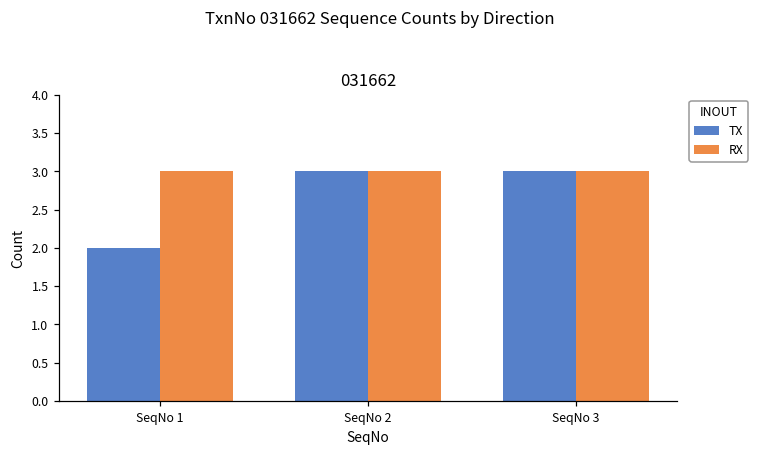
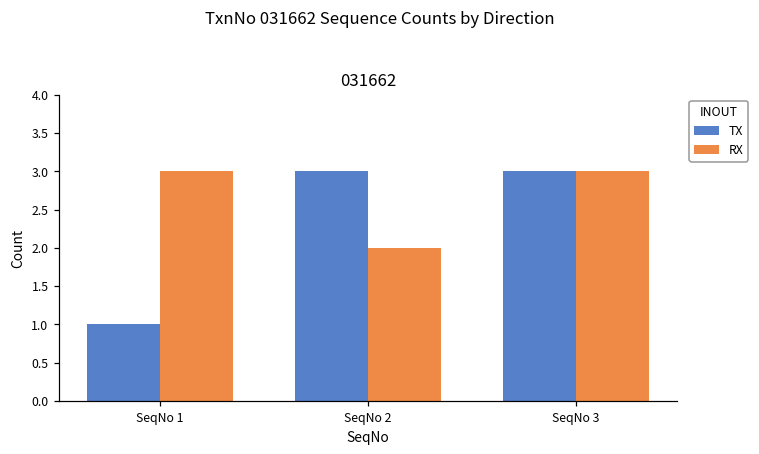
TX, SeqNo 1: 2 -> 1
RX, SeqNo 2: 3 -> 2
